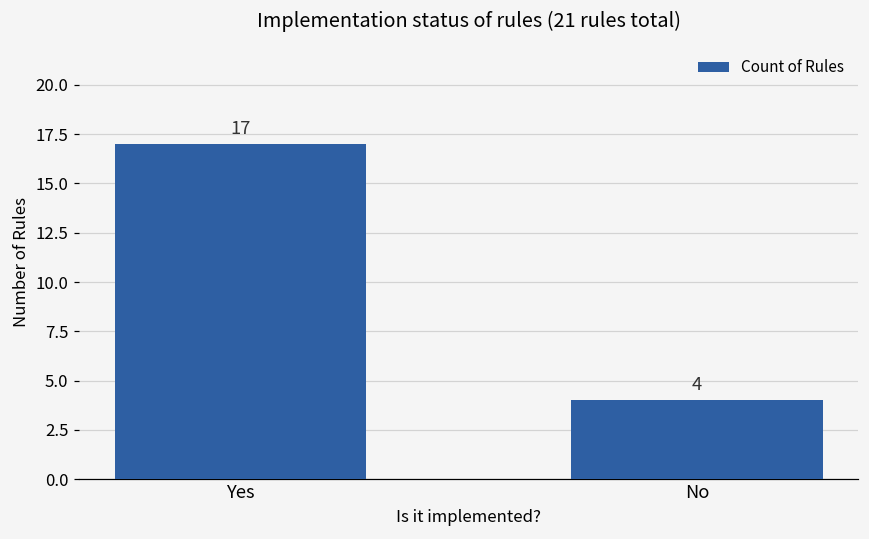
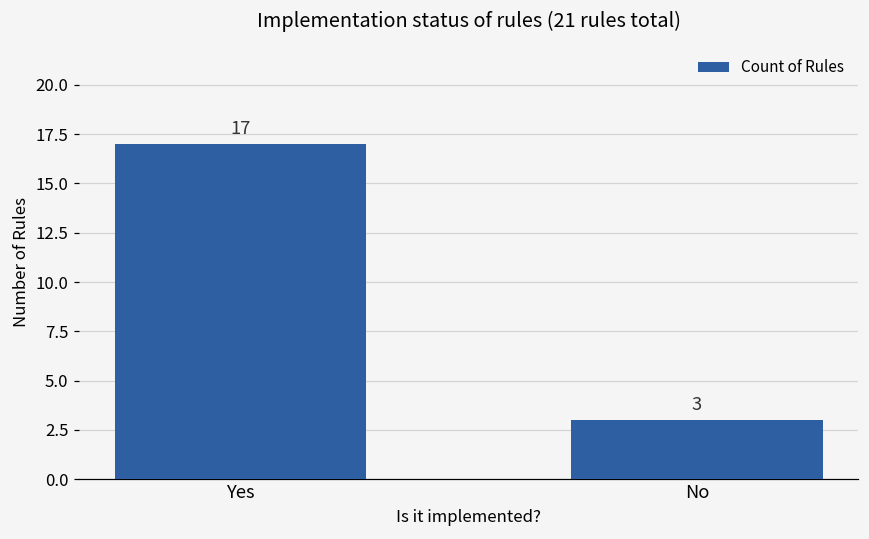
No: 4 -> 3
